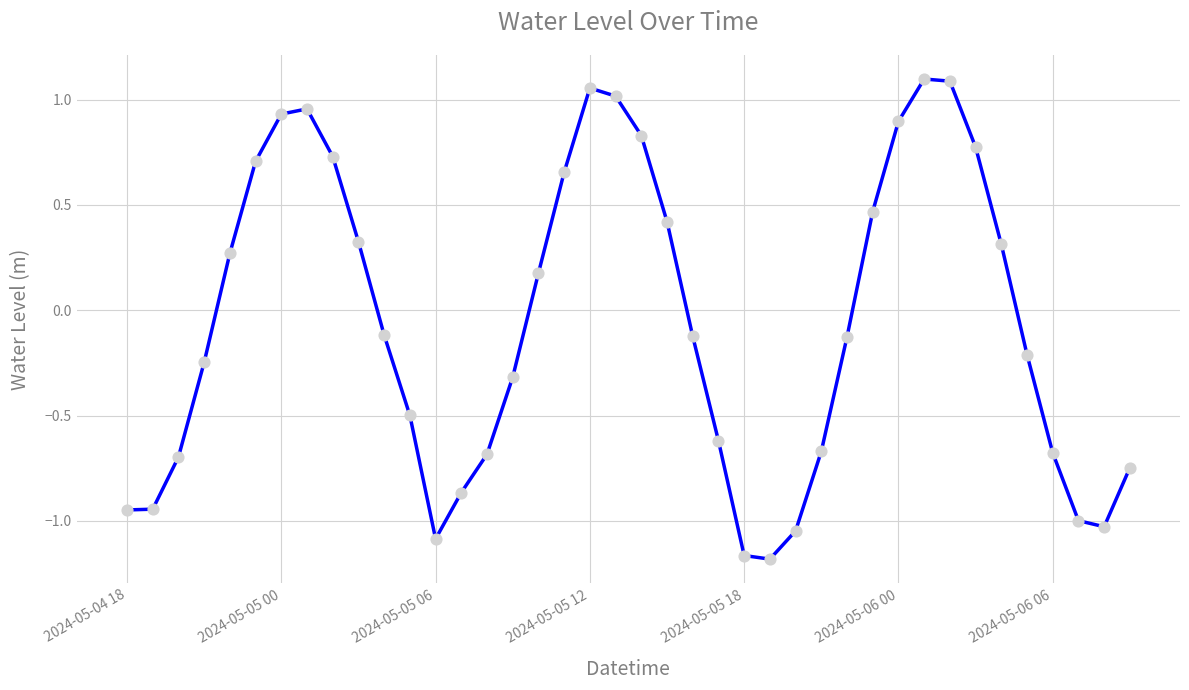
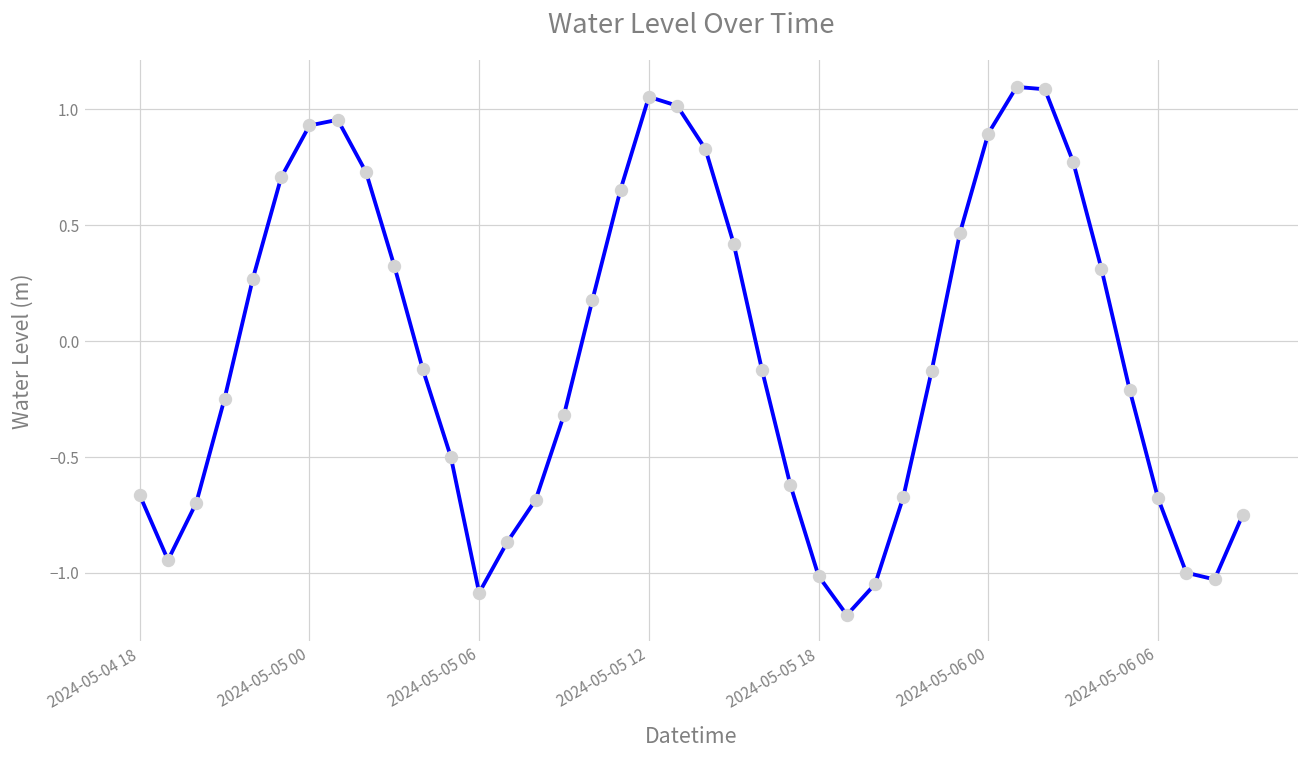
2024-05-04 18: -0.95 -> -0.66
2024-05-05 18: -1.16 -> -1.01
